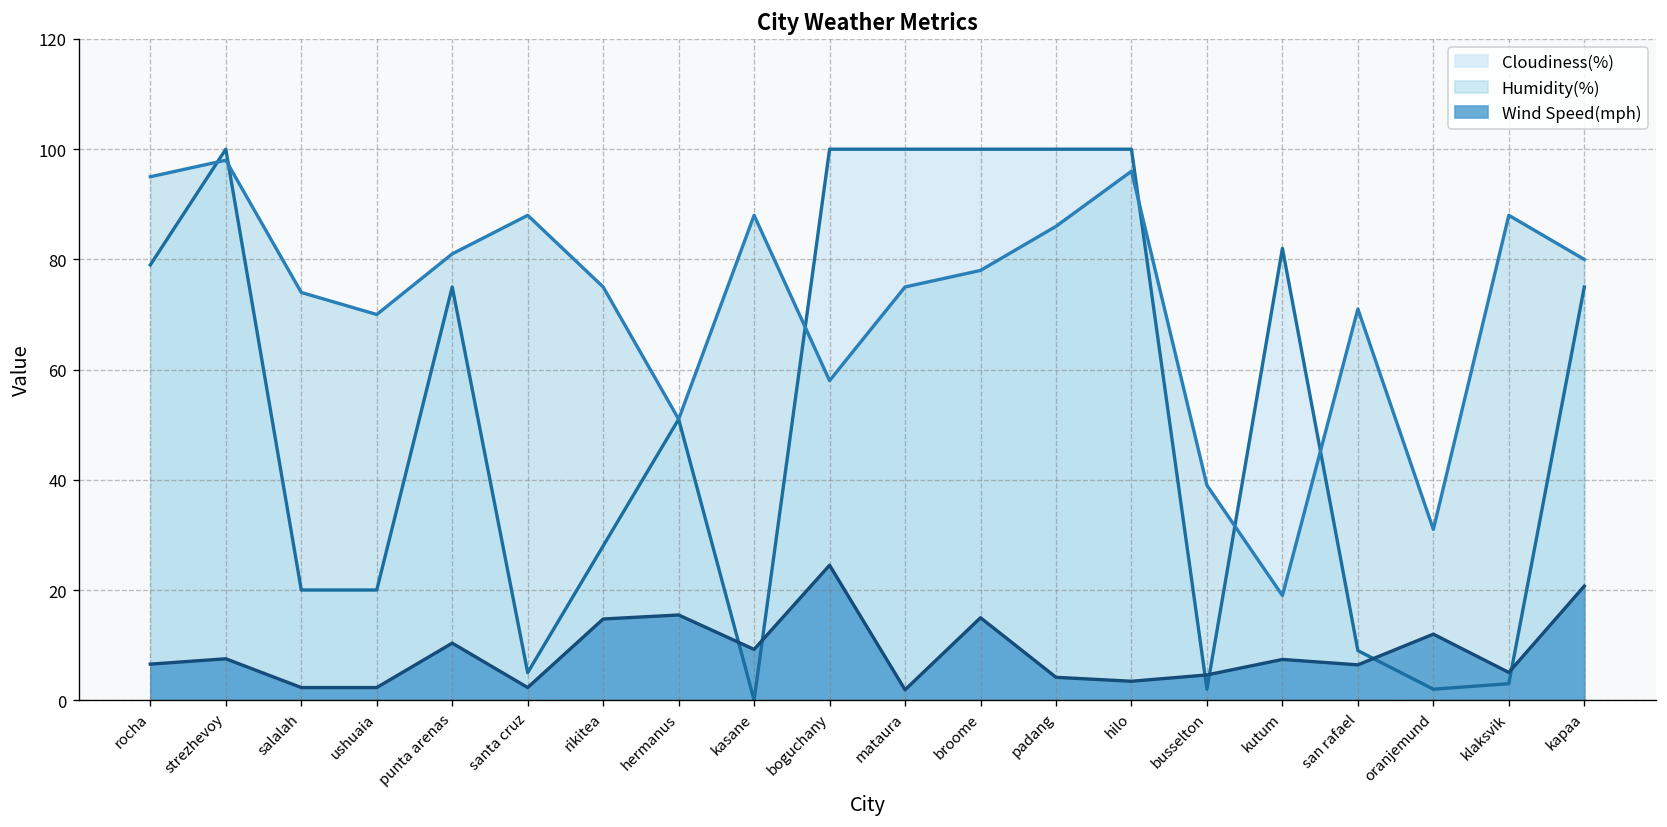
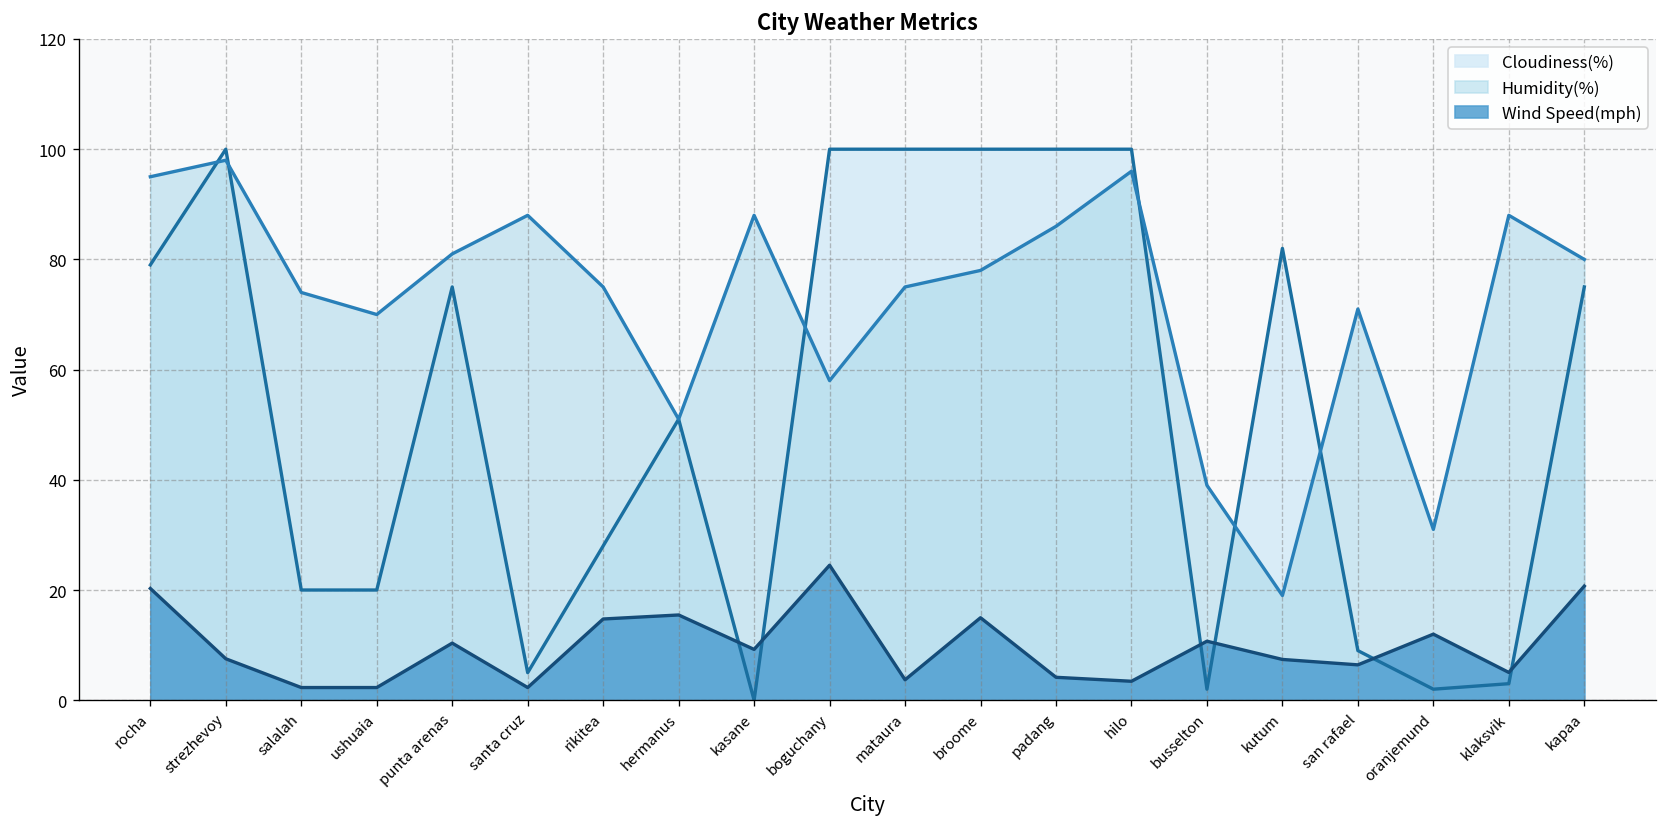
Wind Speed(mph), rocha: 7 -> 20
Wind Speed(mph), mataura: 2 -> 4
Wind Speed(mph), busselton: 5 -> 11
